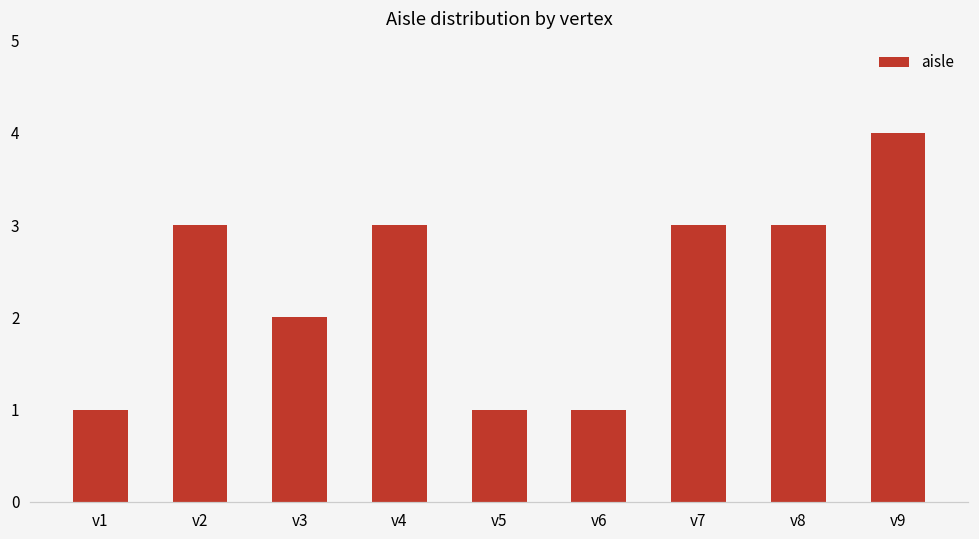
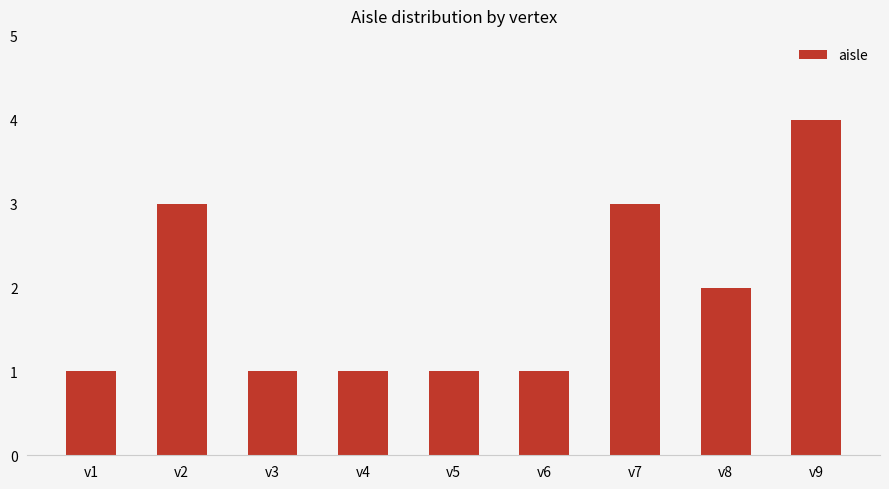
v3: 2 -> 1
v4: 3 -> 1
v8: 3 -> 2
